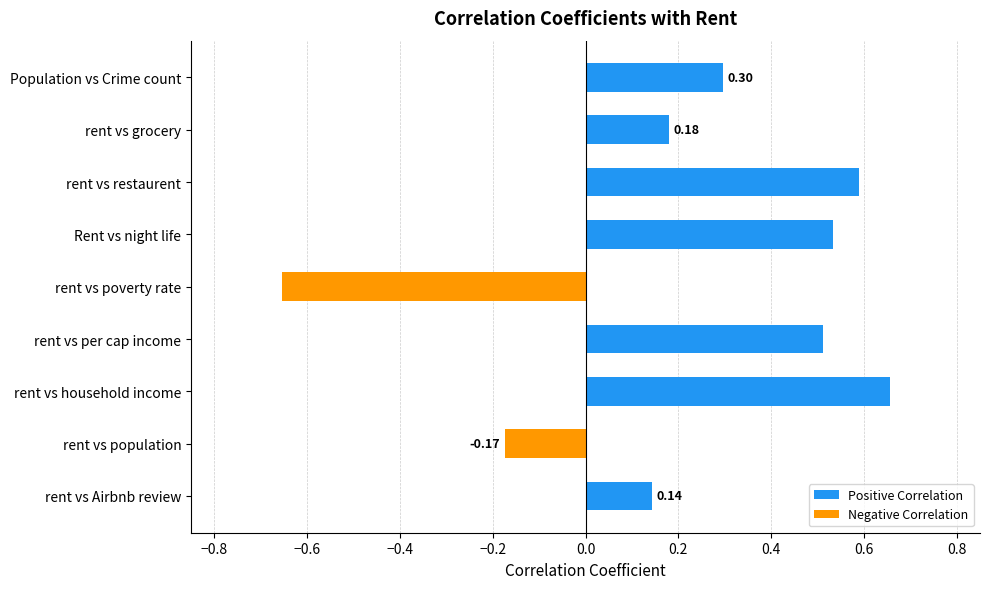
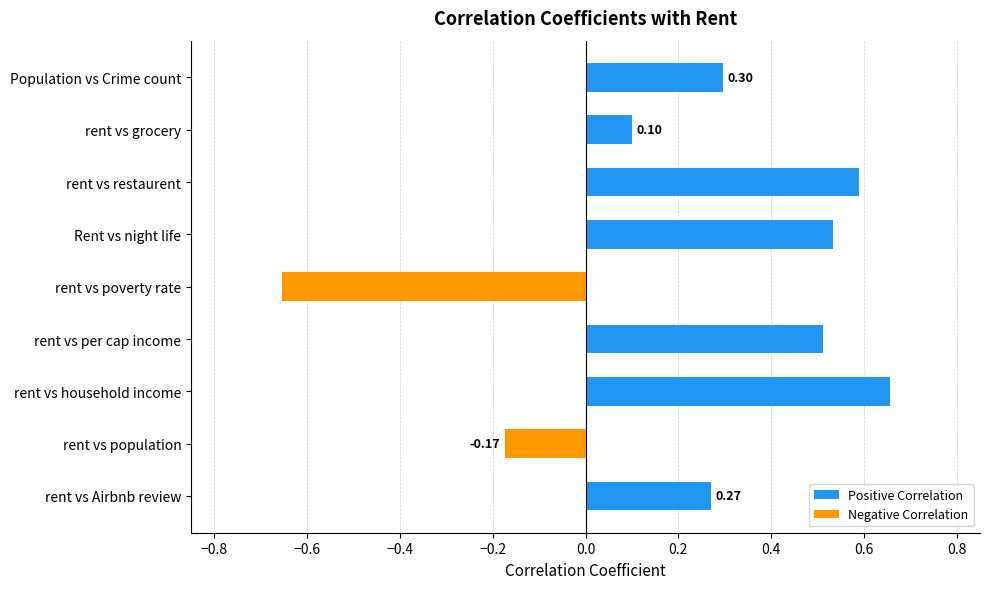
rent vs grocery: 0.18 -> 0.10
rent vs Airbnb review: 0.14 -> 0.27
